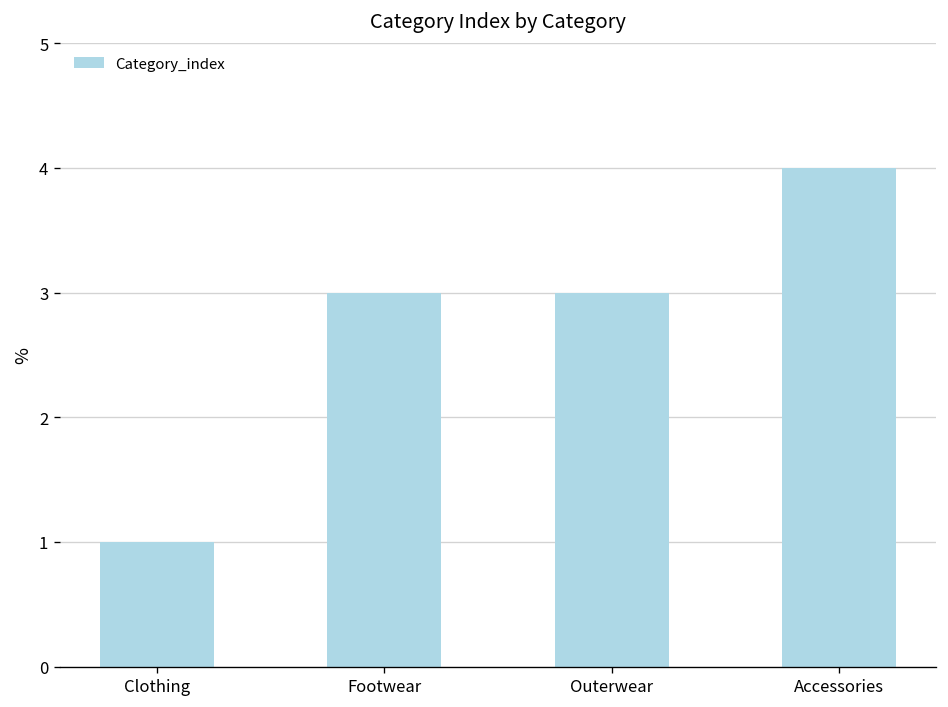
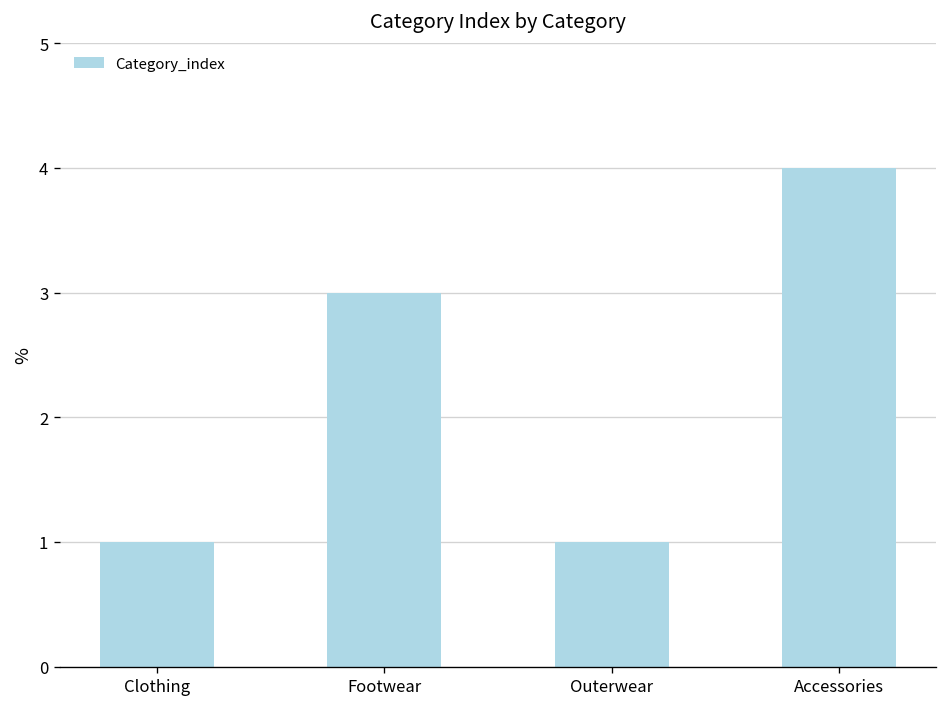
Outerwear: 3 -> 1
